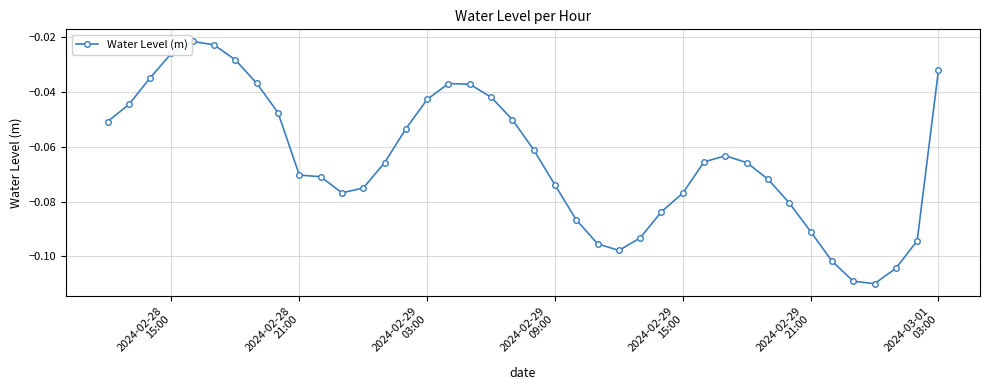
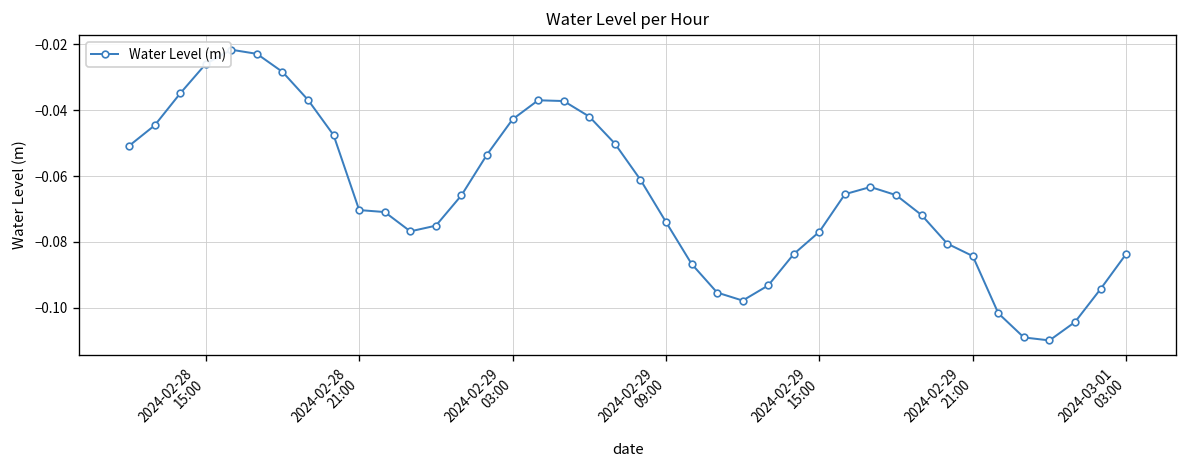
2024-02-29 21:00: -0.091 -> -0.084
2024-03-01 03:00: -0.032 -> -0.084
